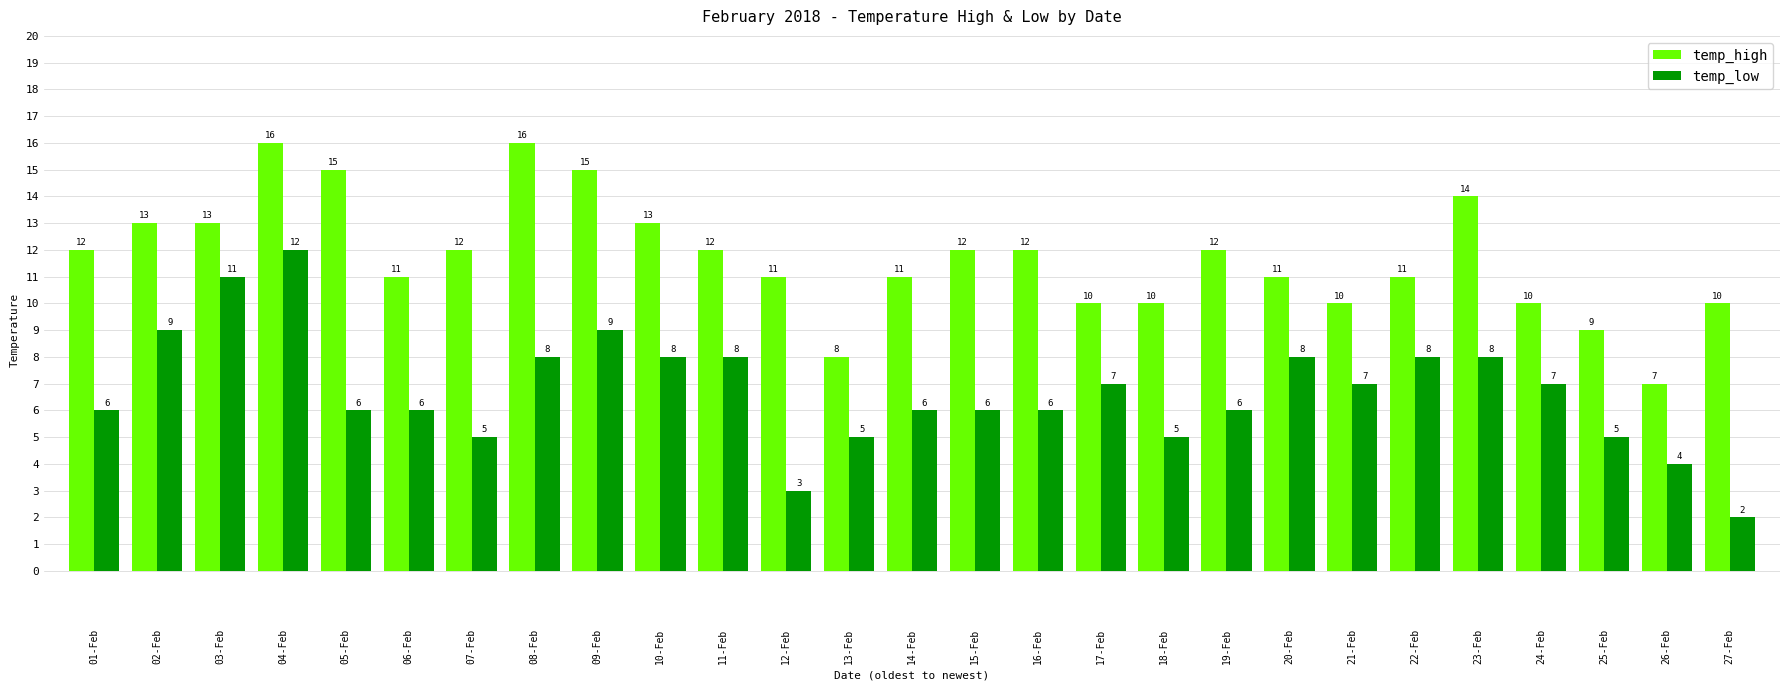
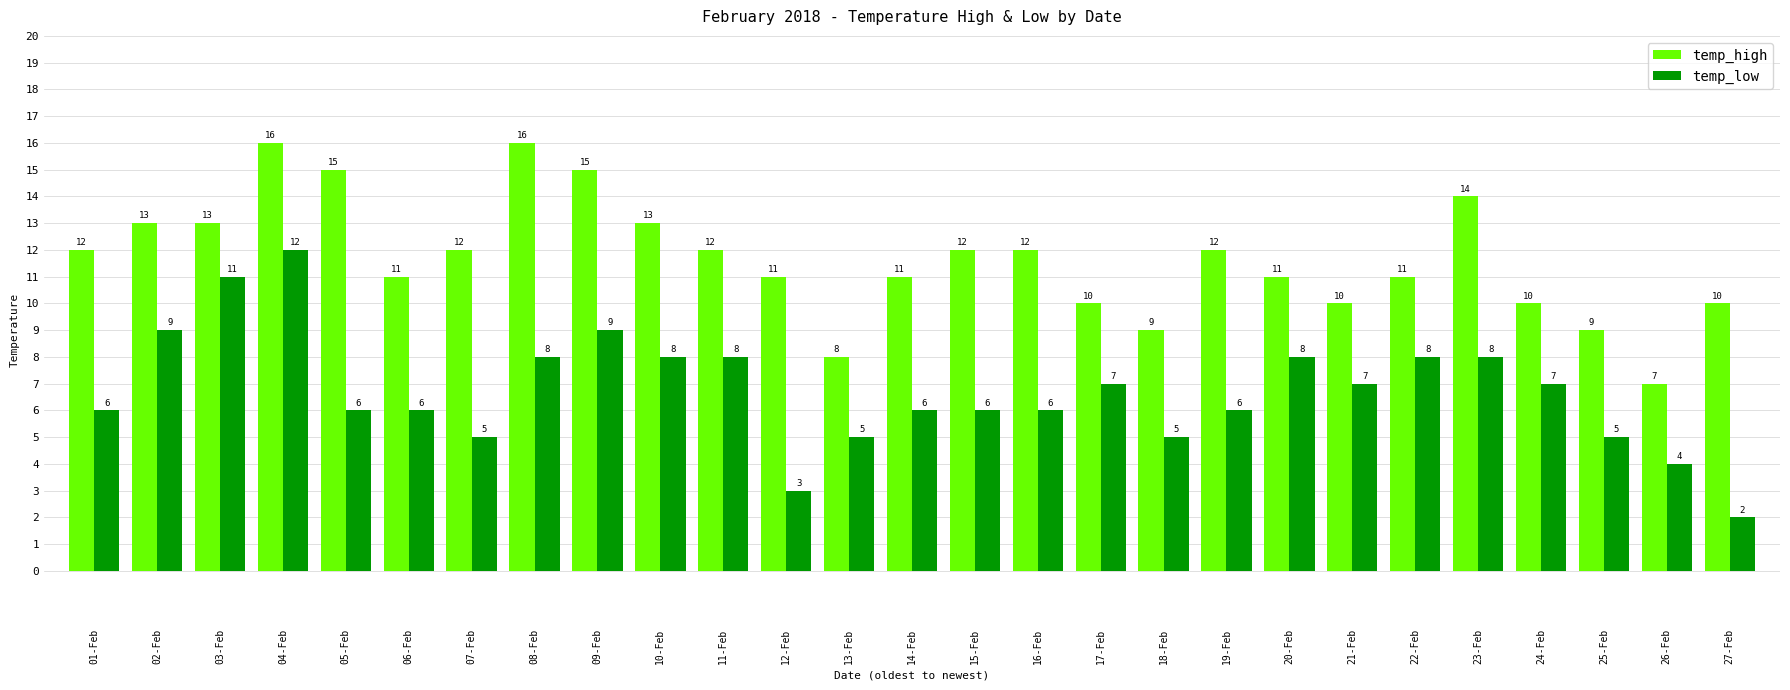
temp_high, 18-Feb: 10 -> 9
